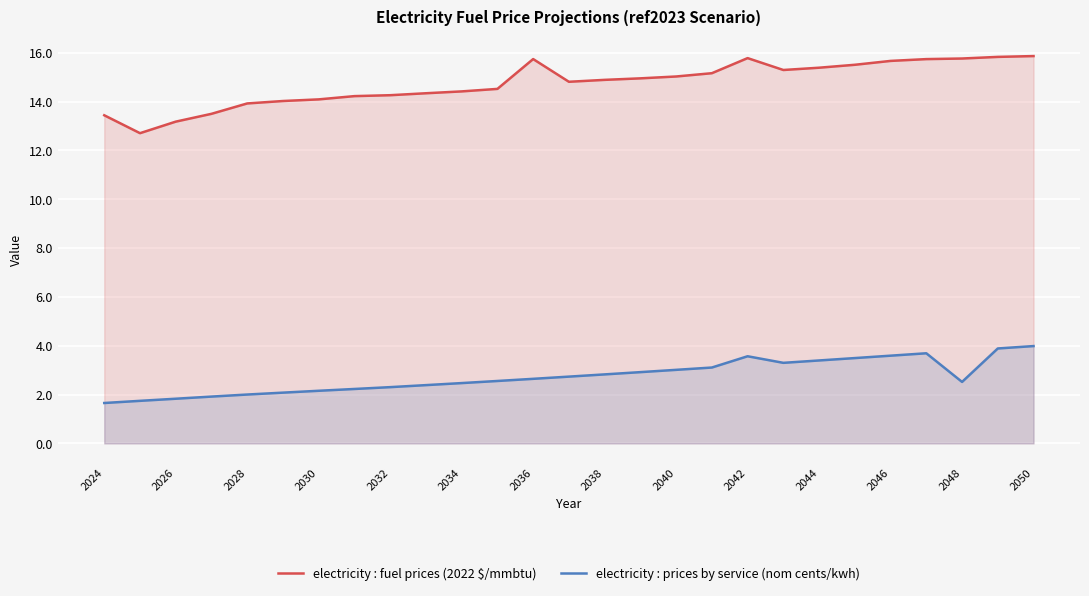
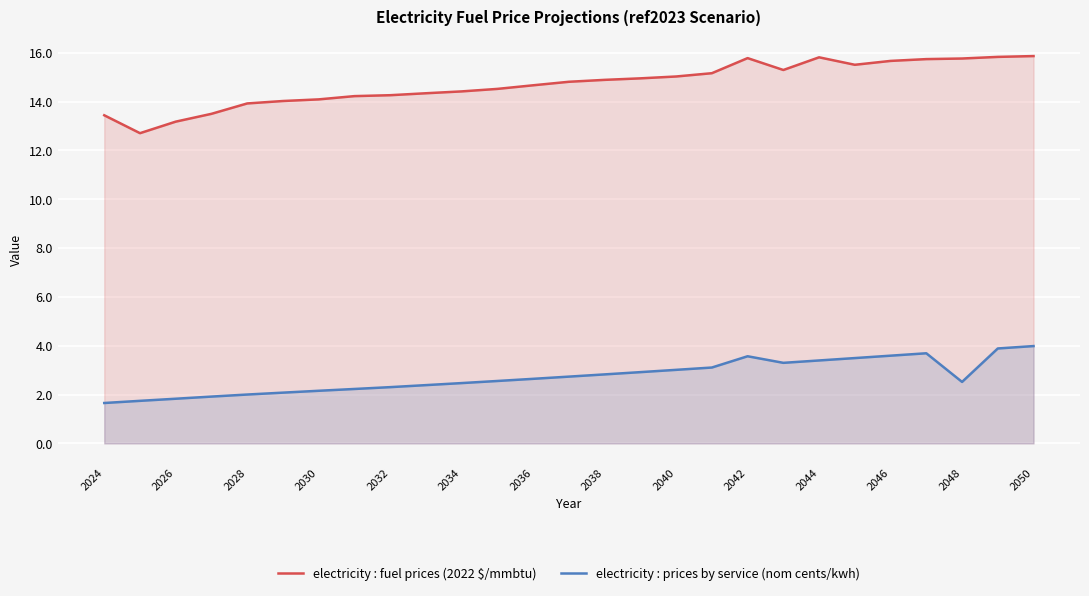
electricity : fuel prices (2022 $/mmbtu), 2036: 15.7 -> 14.7
electricity : fuel prices (2022 $/mmbtu), 2044: 15.4 -> 15.8
